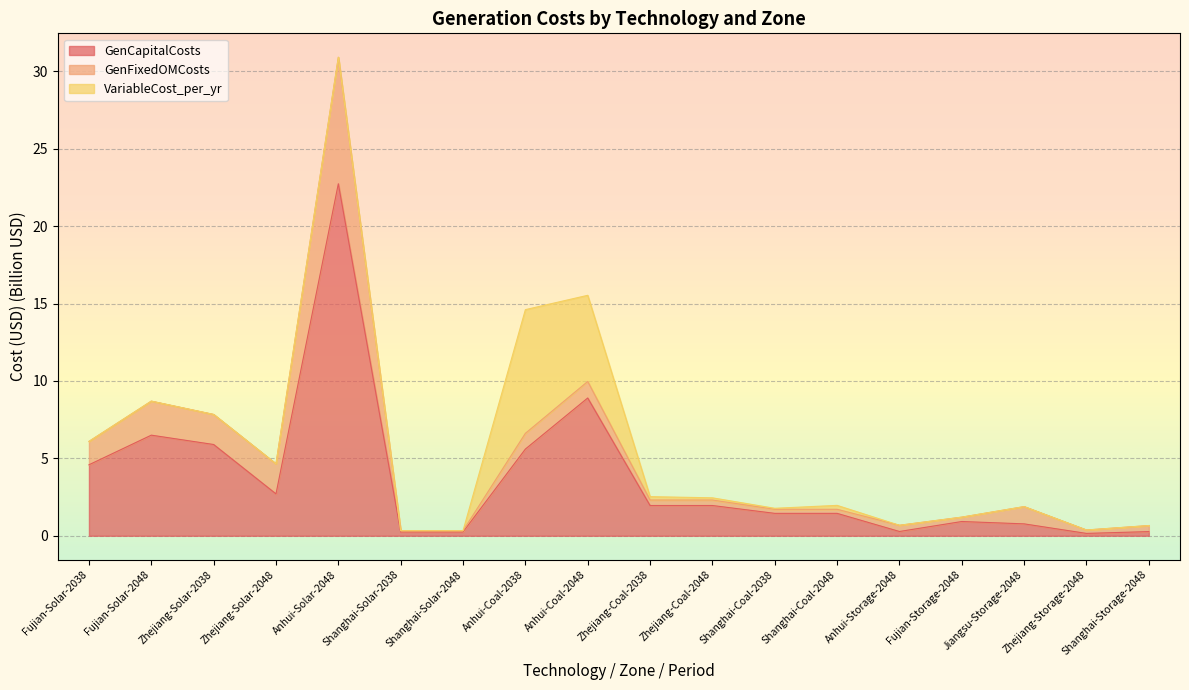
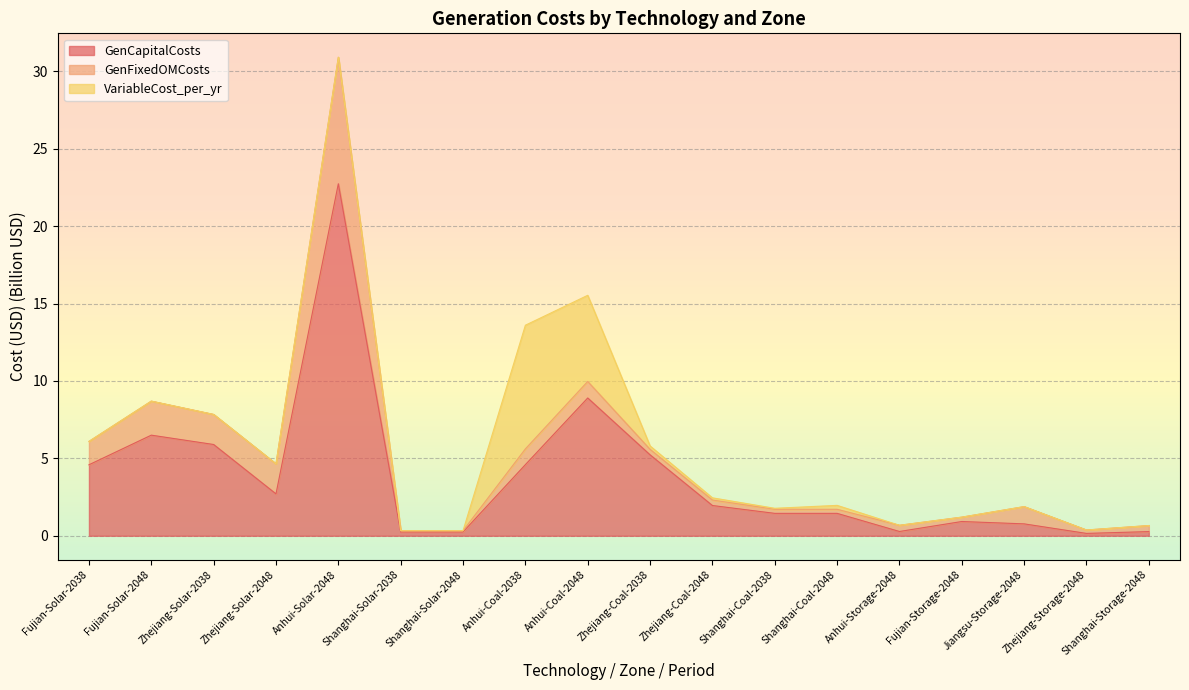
GenCapitalCosts, Anhui-Coal-2038: 5.6 -> 4.6
GenCapitalCosts, Zhejiang-Coal-2038: 2.0 -> 5.2
